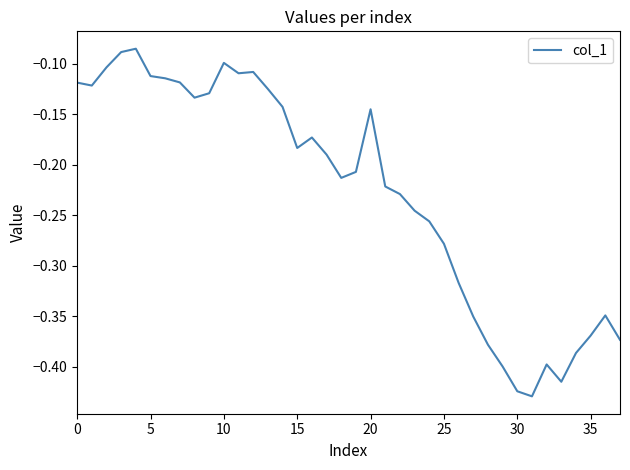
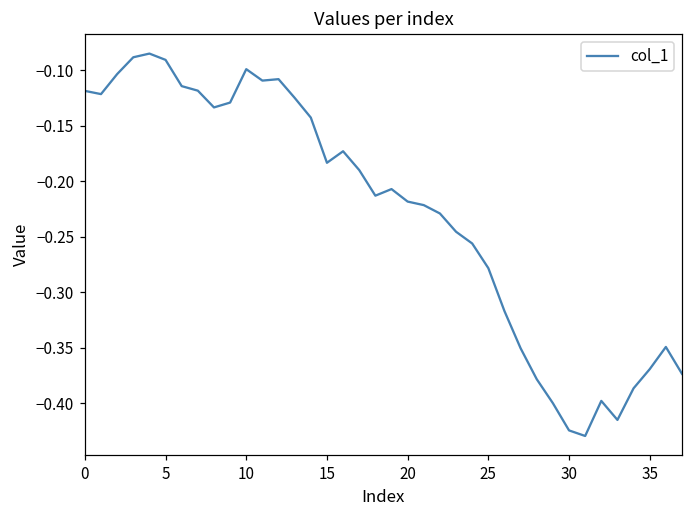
5: -0.112 -> -0.091
20: -0.145 -> -0.218
